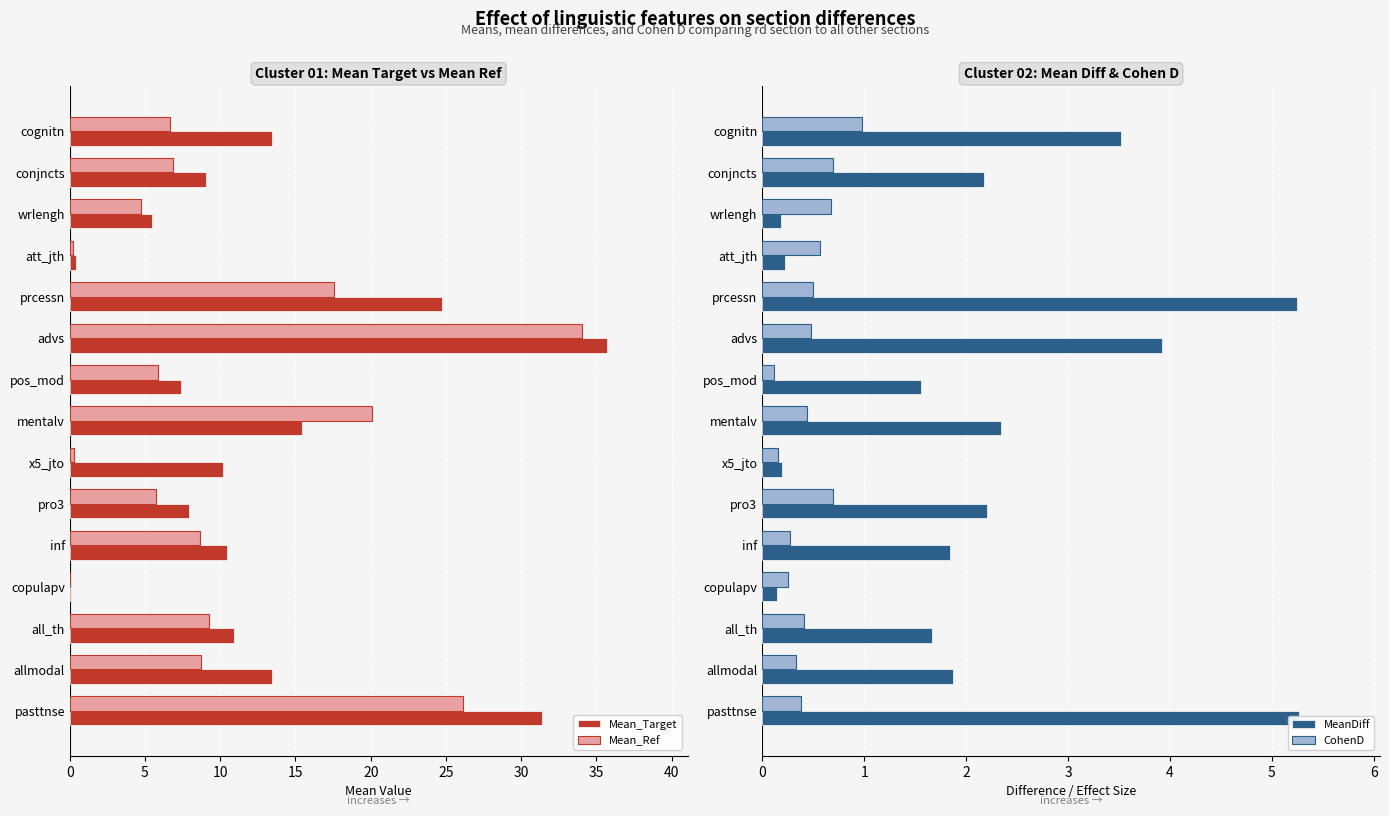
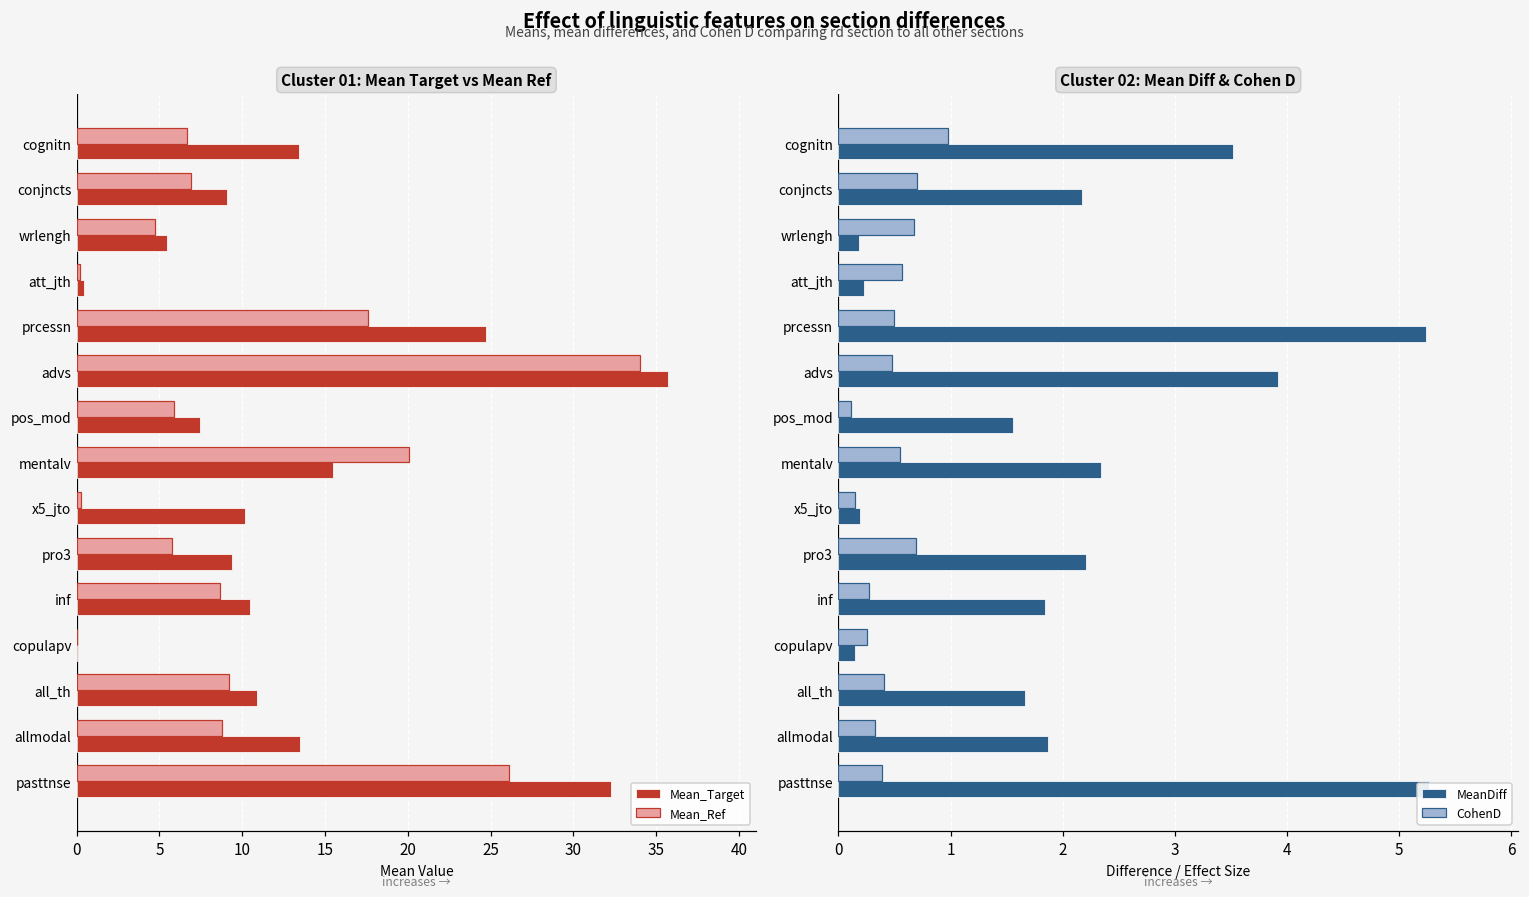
Cluster 01: Mean Target vs Mean Ref, Mean_Target, pro3: 7.9 -> 9.4
Cluster 01: Mean Target vs Mean Ref, Mean_Target, pasttnse: 31.4 -> 32.3
Cluster 02: Mean Diff & Cohen D, CohenD, mentalv: 0.44 -> 0.55
